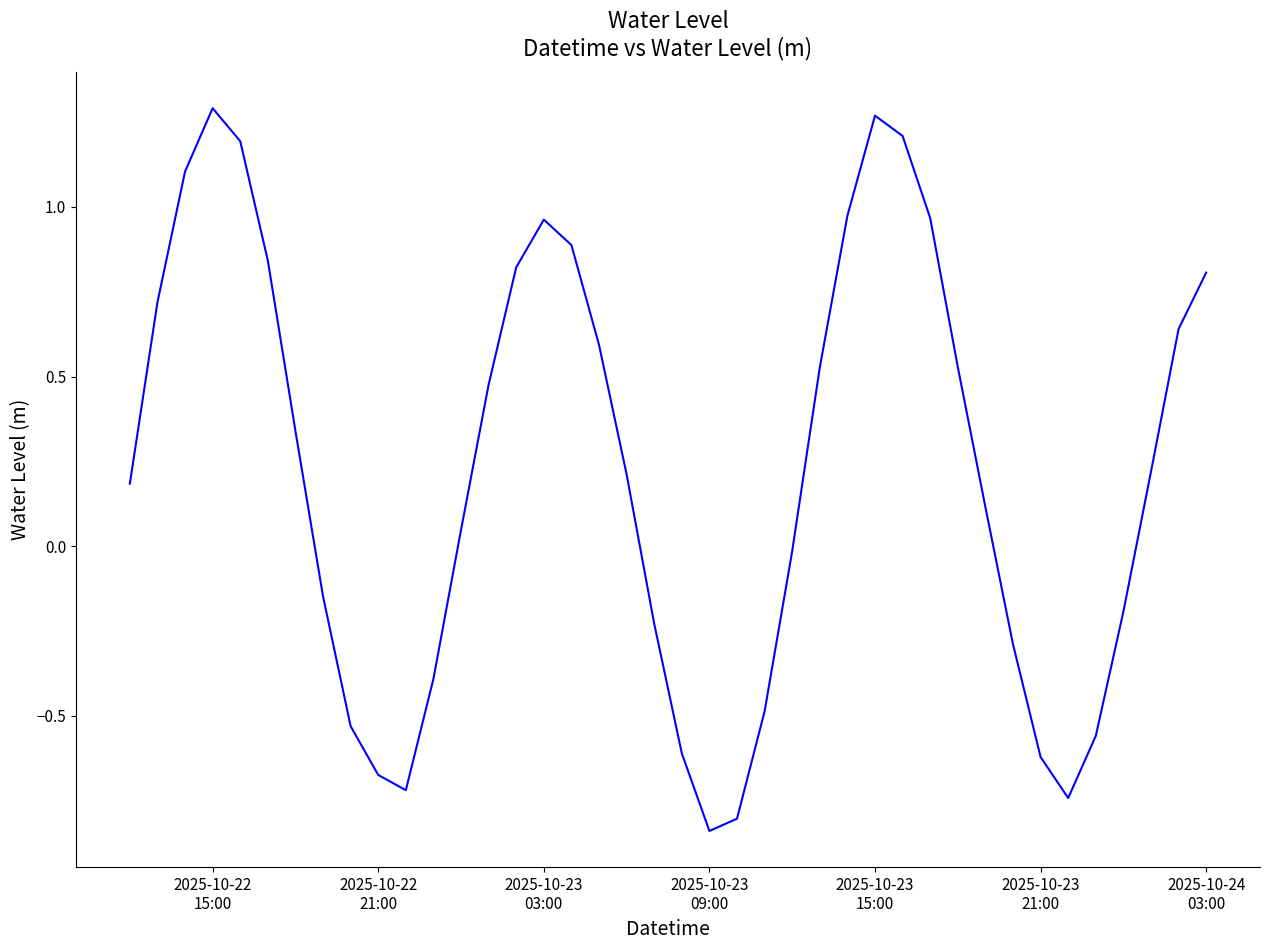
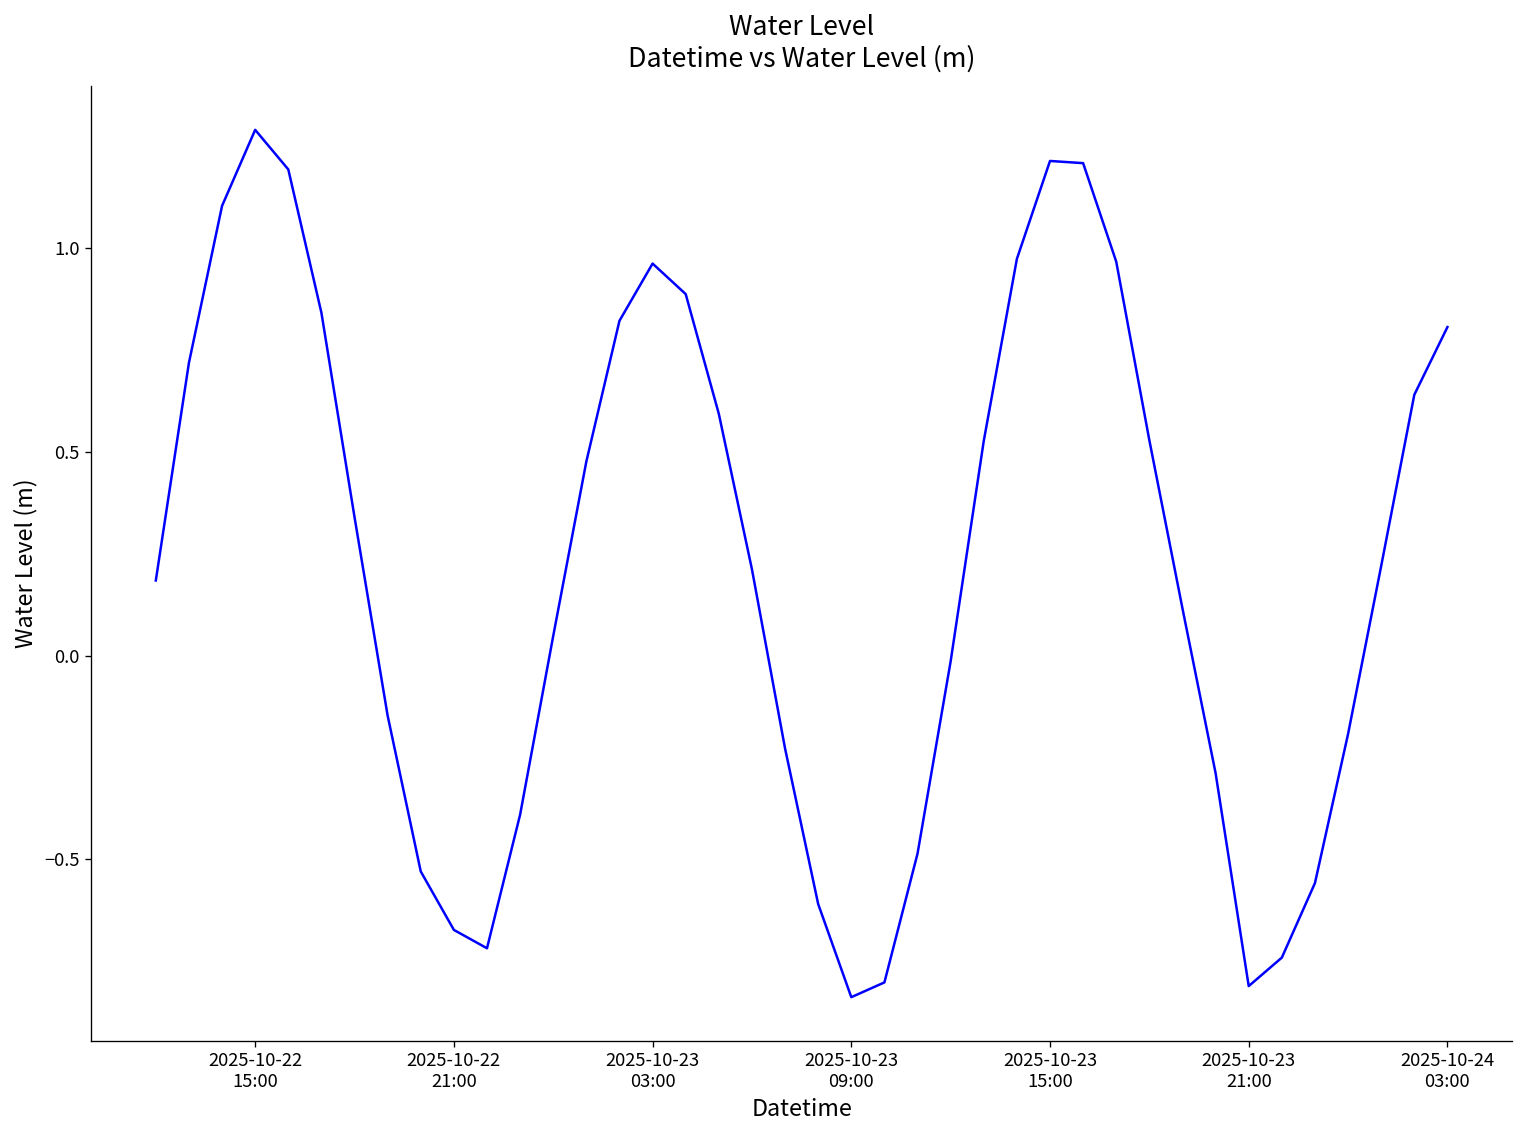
2025-10-23 15:00: 1.27 -> 1.21
2025-10-23 21:00: -0.62 -> -0.81
